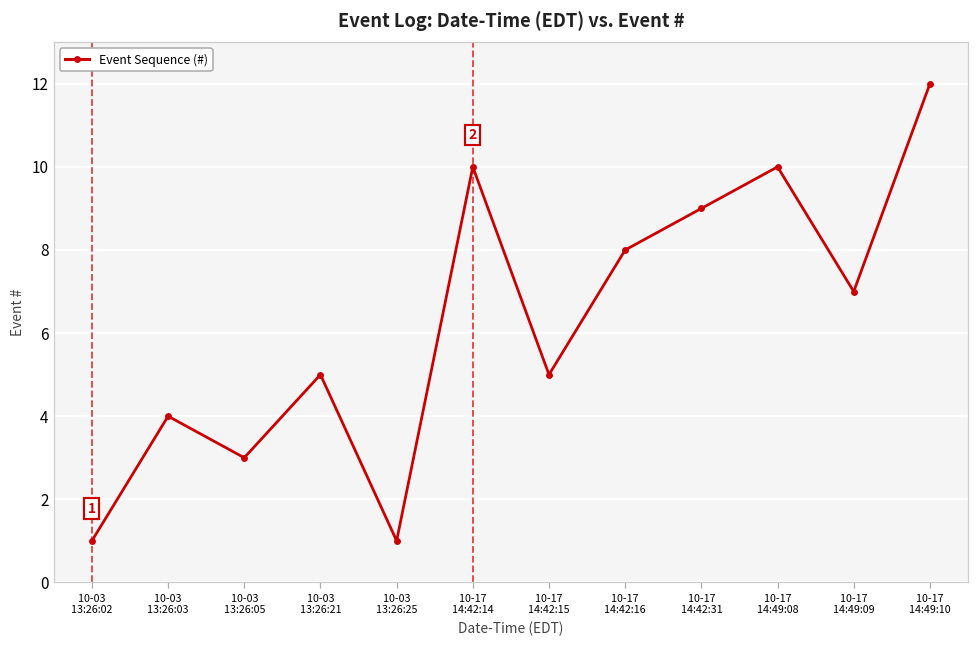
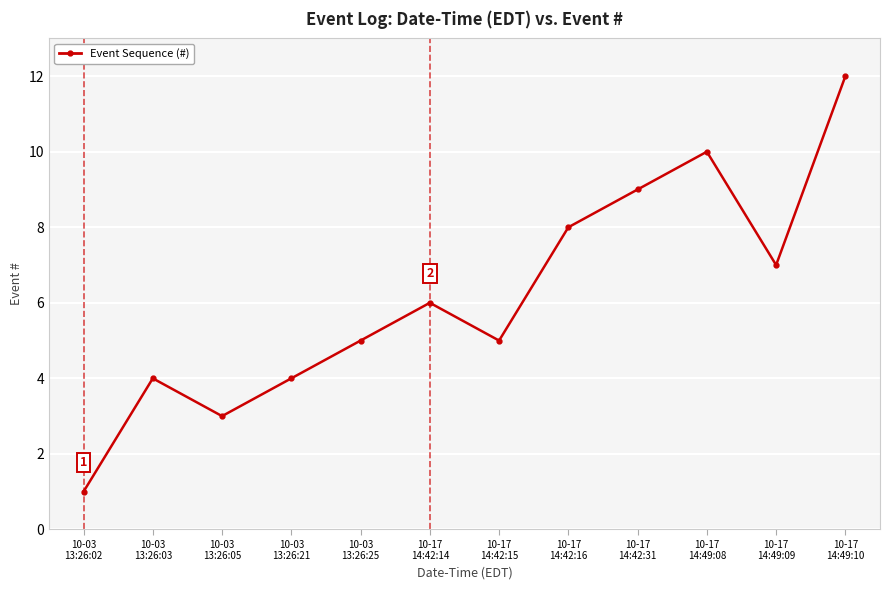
10-03 13:26:21: 5 -> 4
10-03 13:26:25: 1 -> 5
10-17 14:42:14: 10 -> 6
